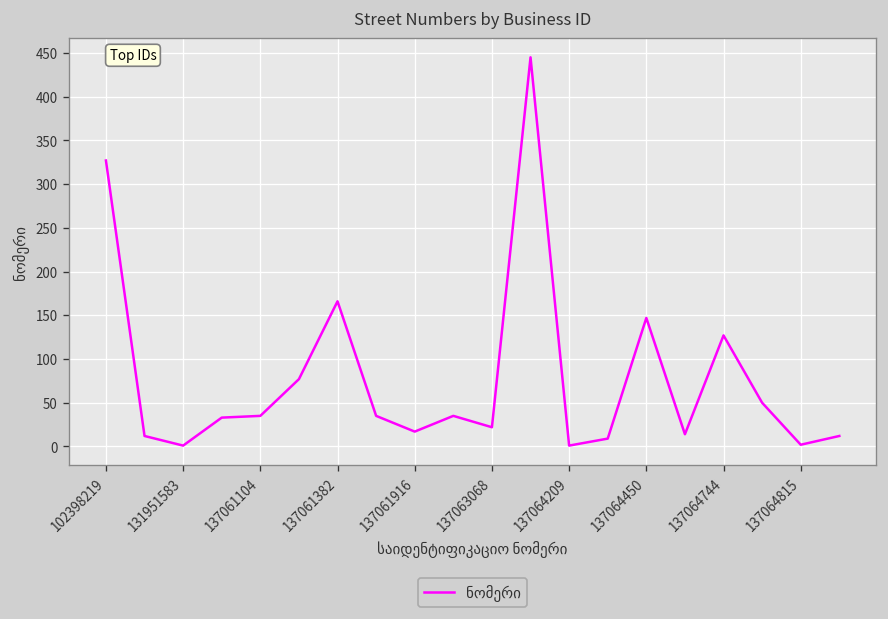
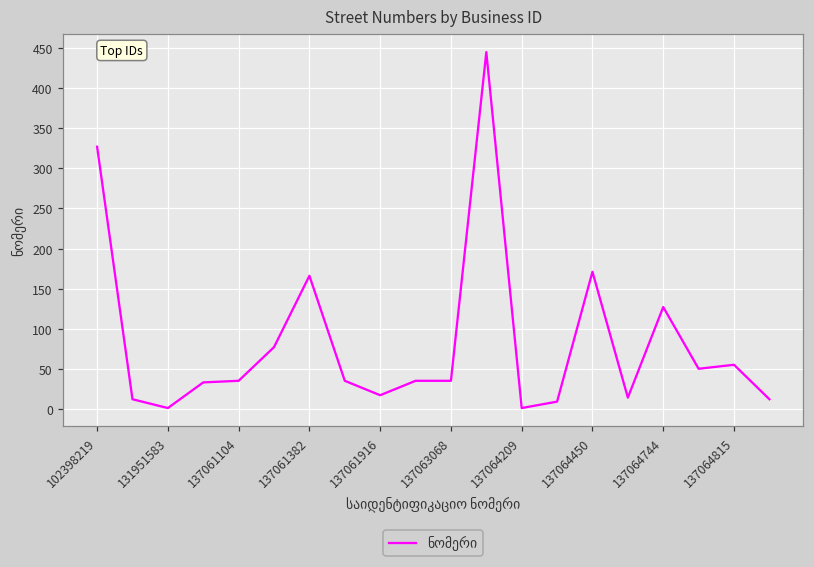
137063068: 20 -> 40
137064450: 150 -> 170
137064815: 0 -> 60
